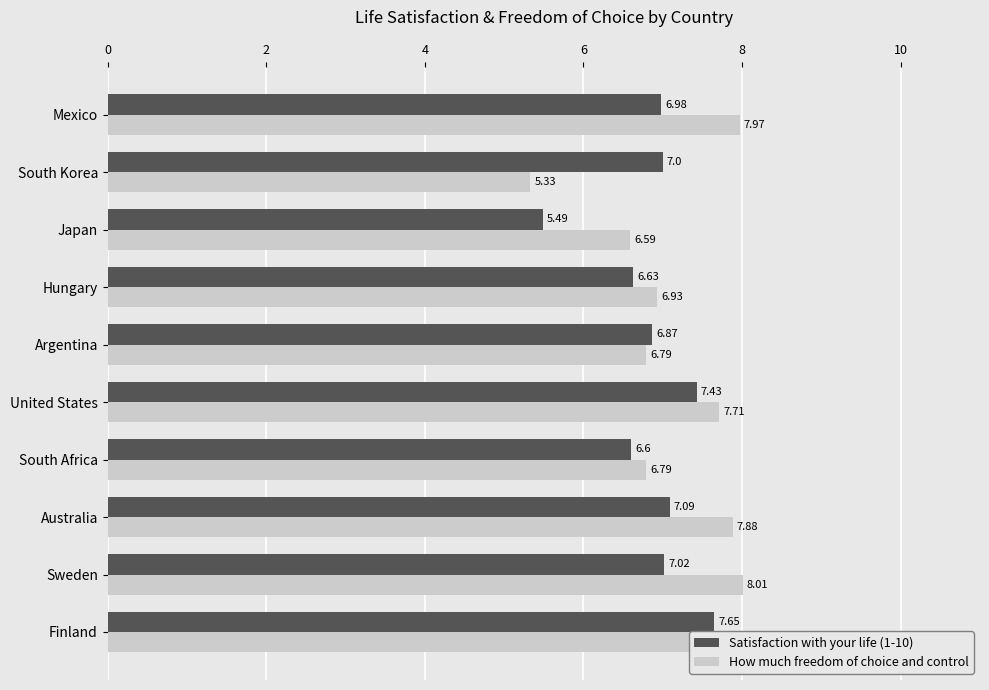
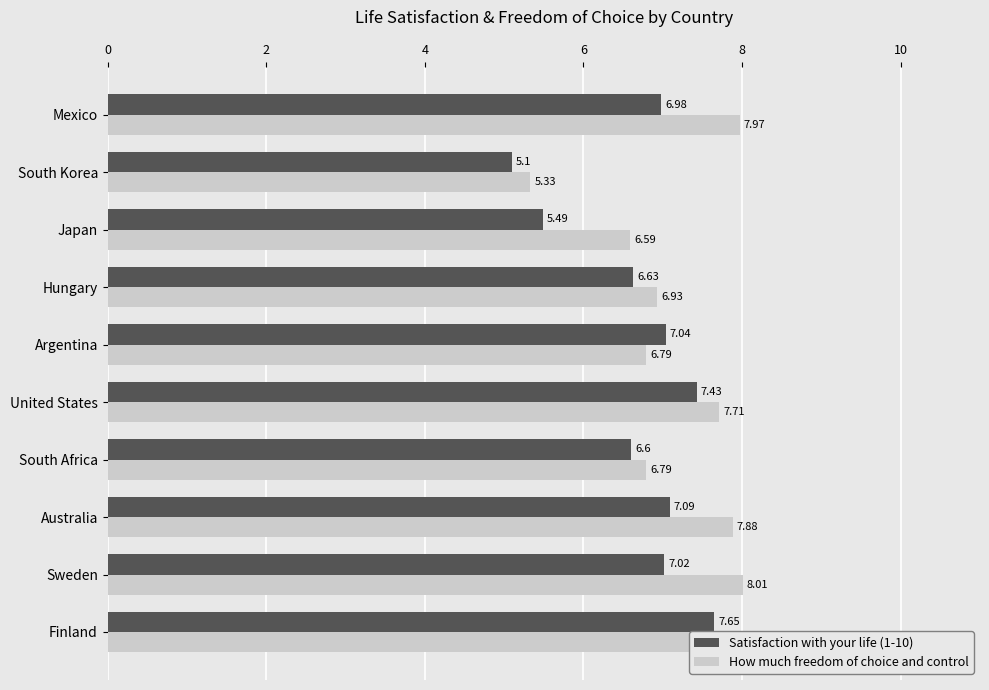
Satisfaction with your life (1-10), South Korea: 7.0 -> 5.1
Satisfaction with your life (1-10), Argentina: 6.87 -> 7.04
